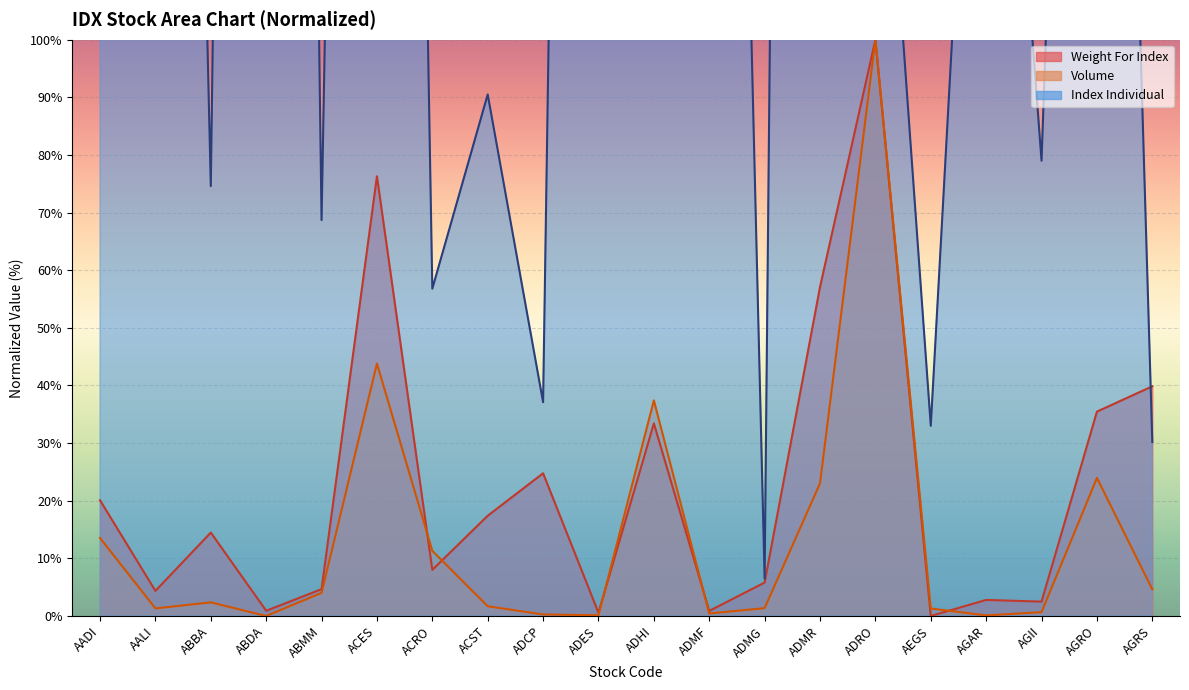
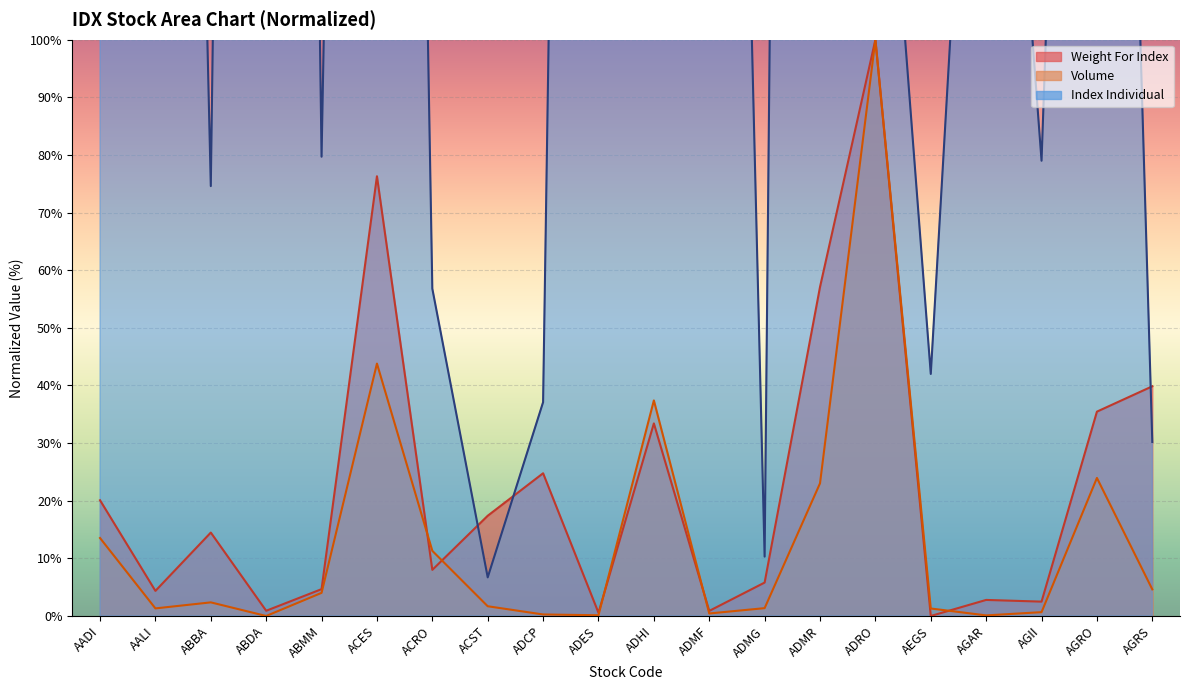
Index Individual, ABMM: 69% -> 80%
Index Individual, ACST: 91% -> 7%
Index Individual, ADMG: 7% -> 10%
Index Individual, AEGS: 33% -> 42%
